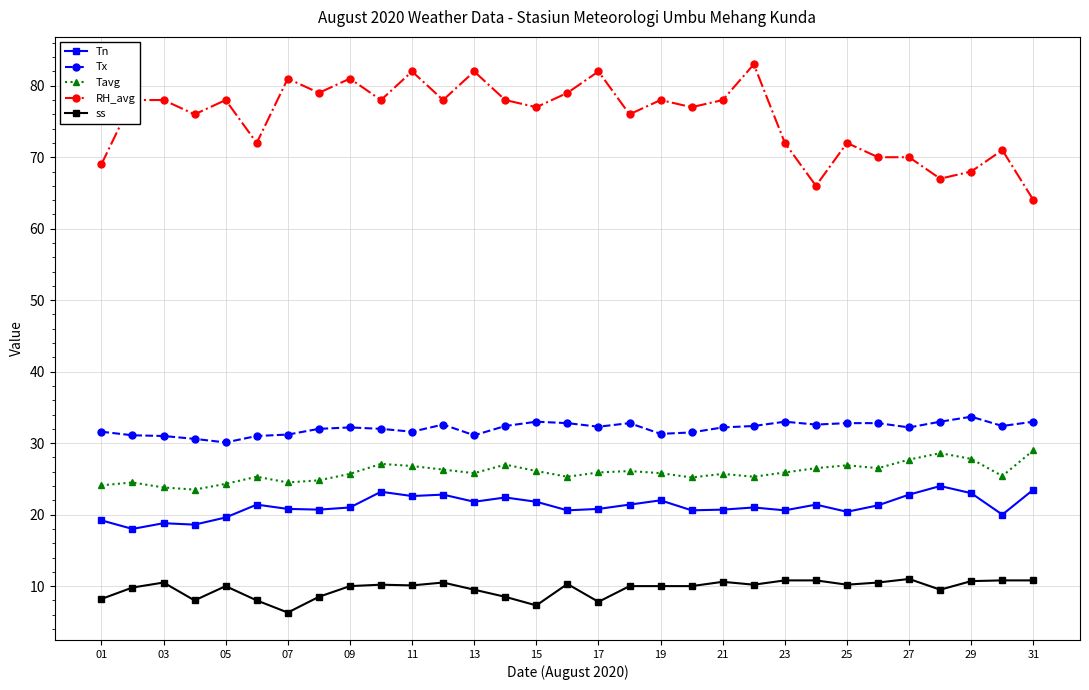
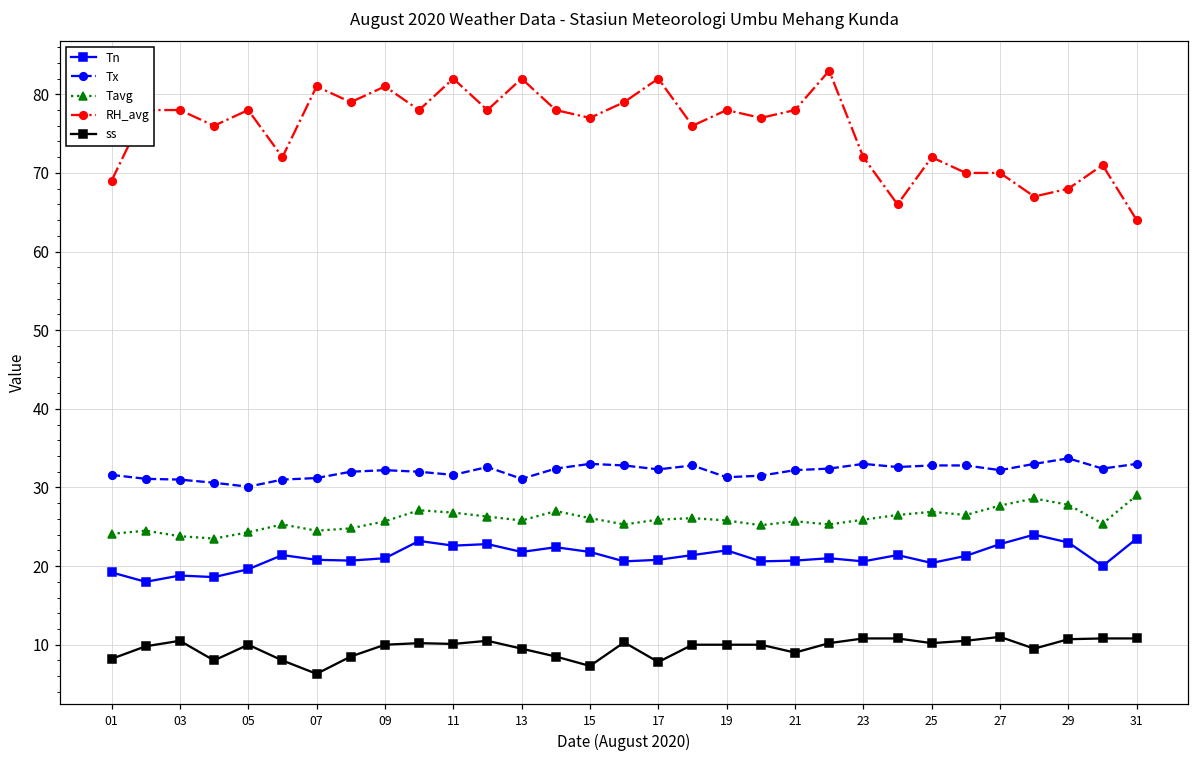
ss, 21: 11 -> 9
